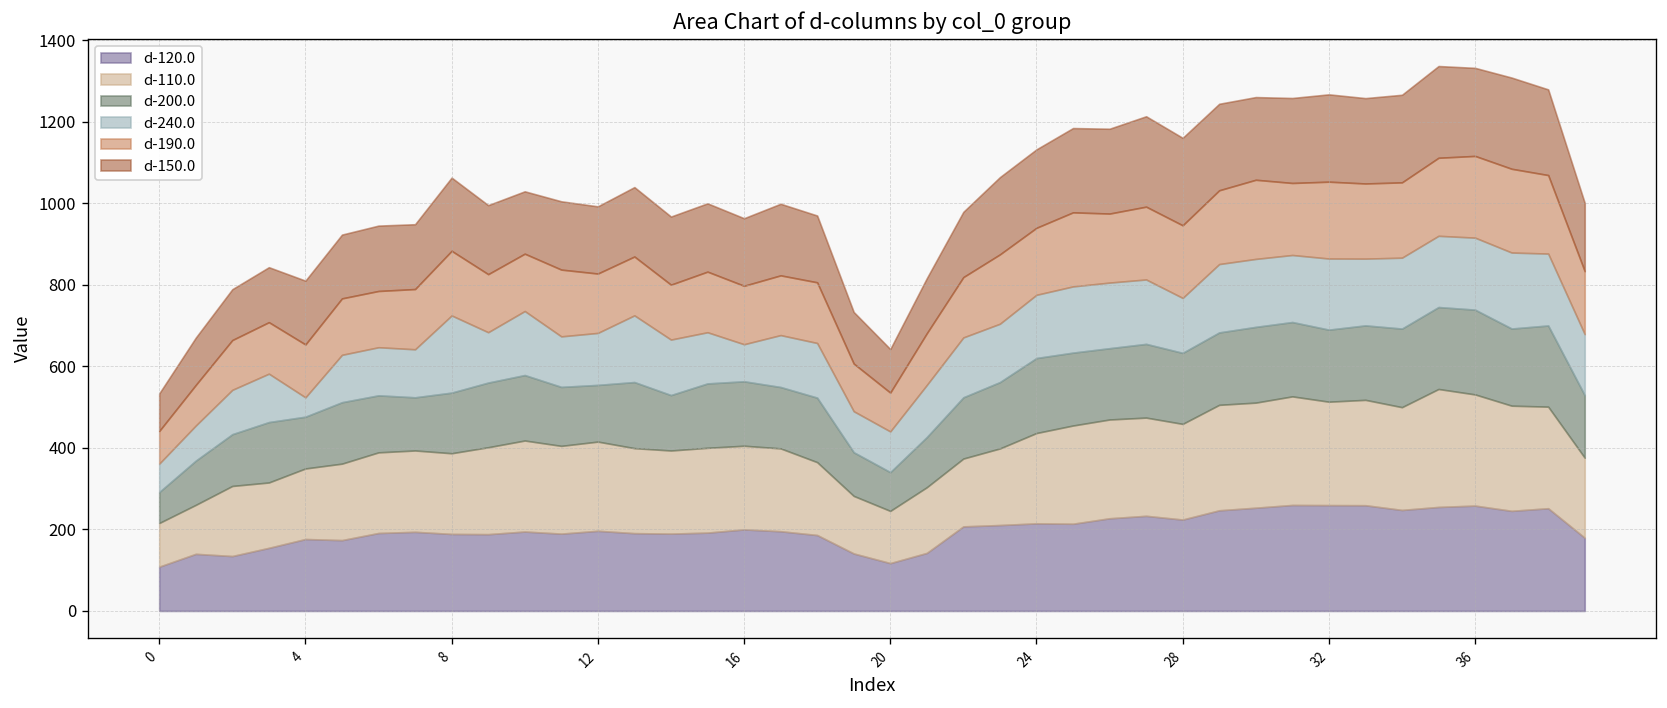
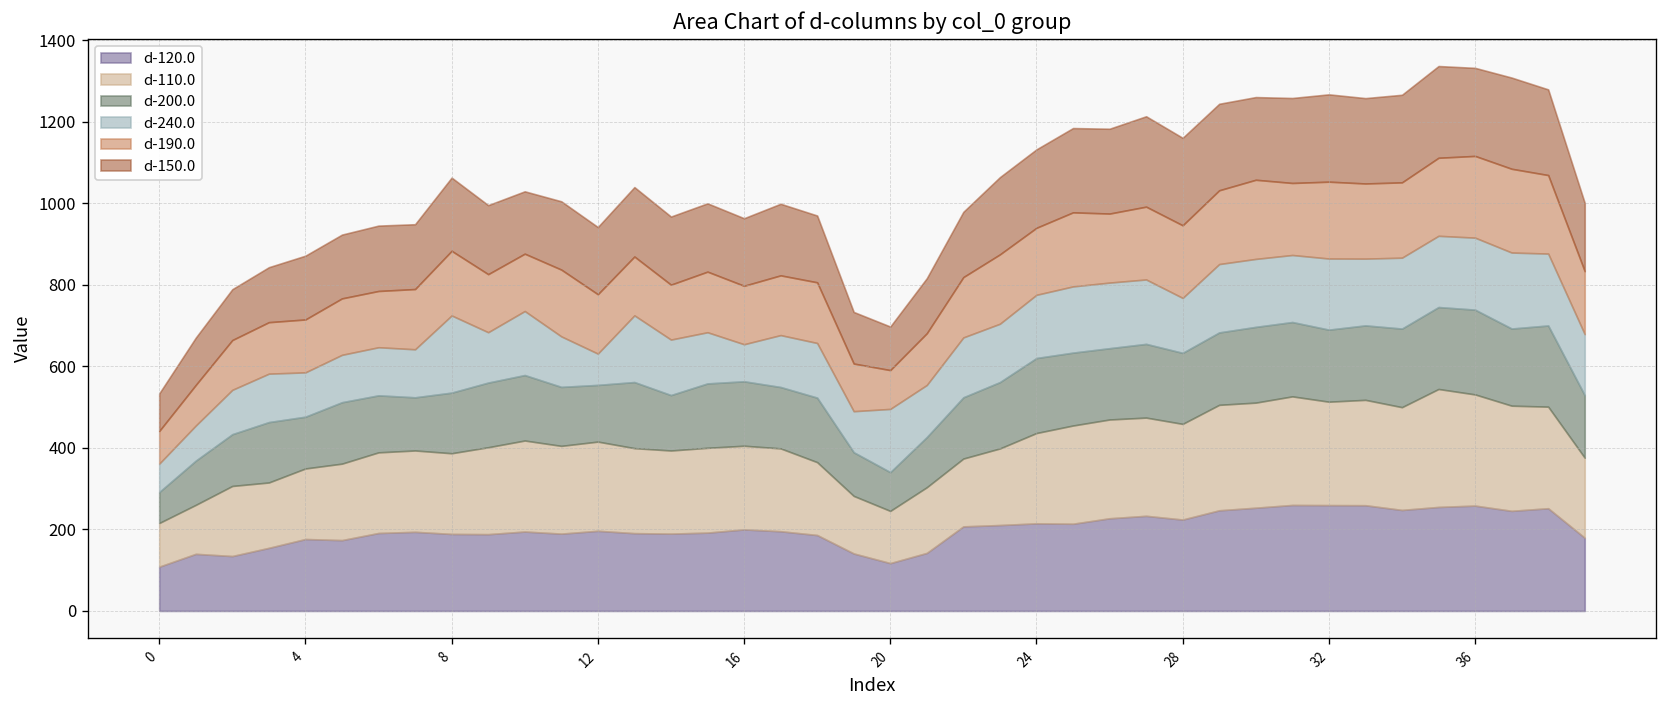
d-240.0, 4: 50 -> 110
d-240.0, 12: 130 -> 80
d-240.0, 20: 100 -> 160
